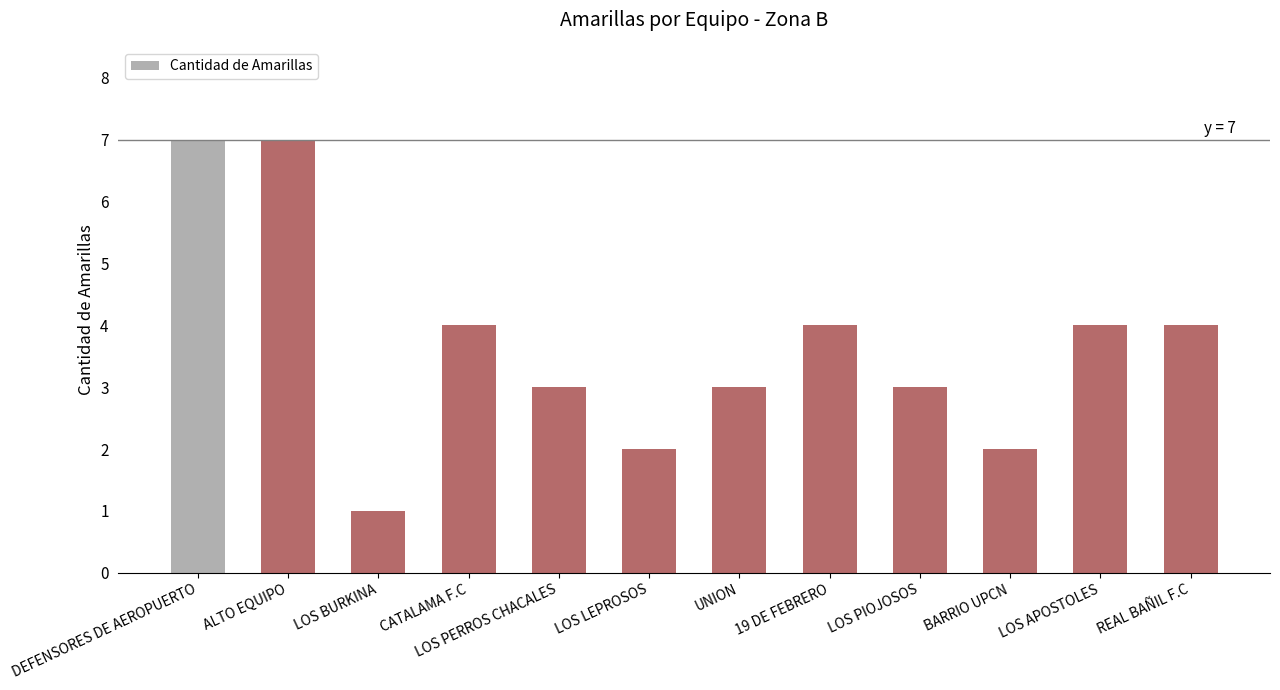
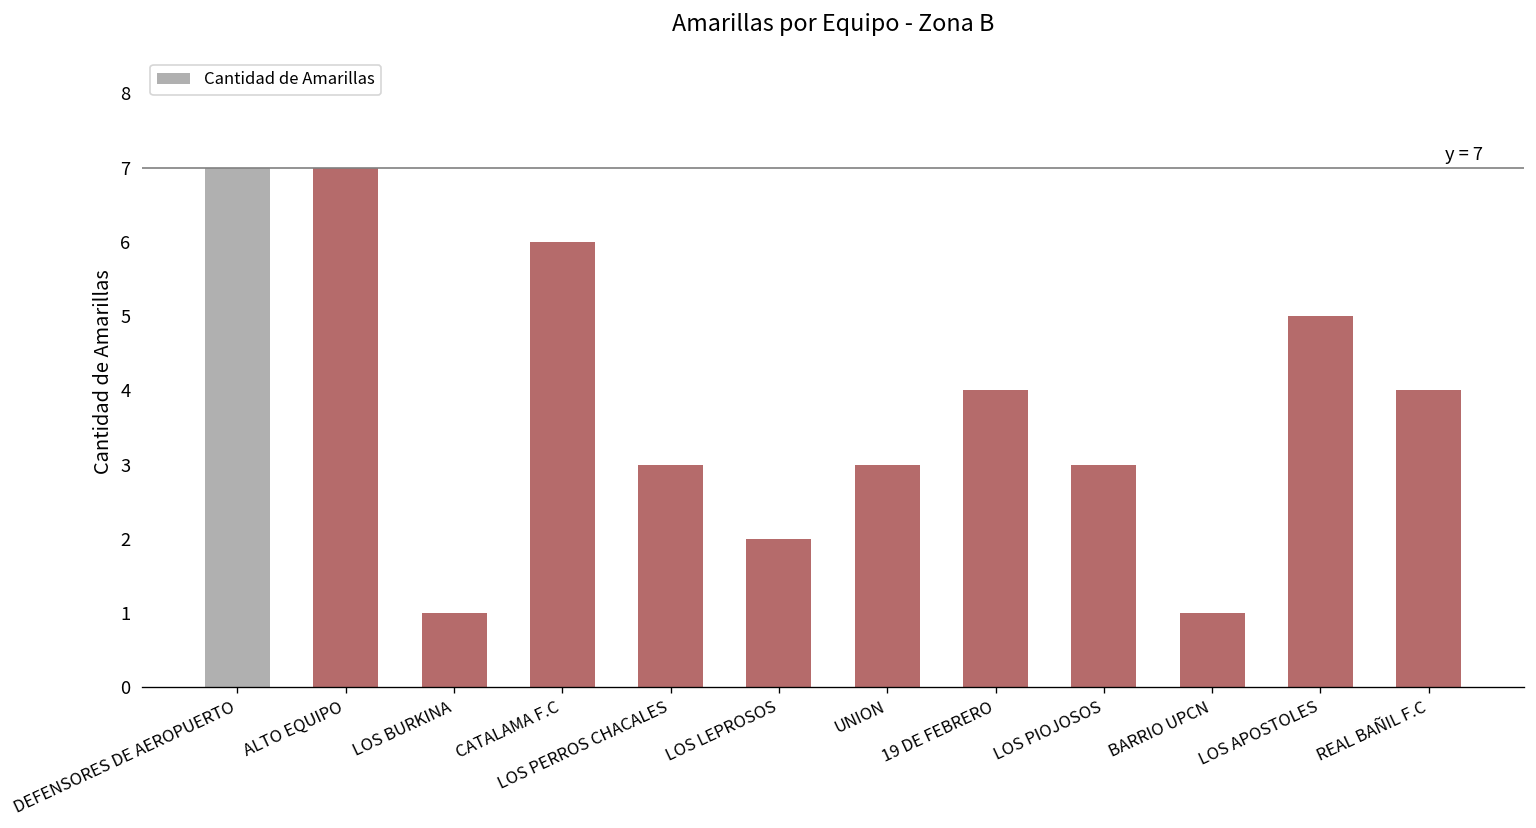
CATALAMA F.C: 4 -> 6
BARRIO UPCN: 2 -> 1
LOS APOSTOLES: 4 -> 5
